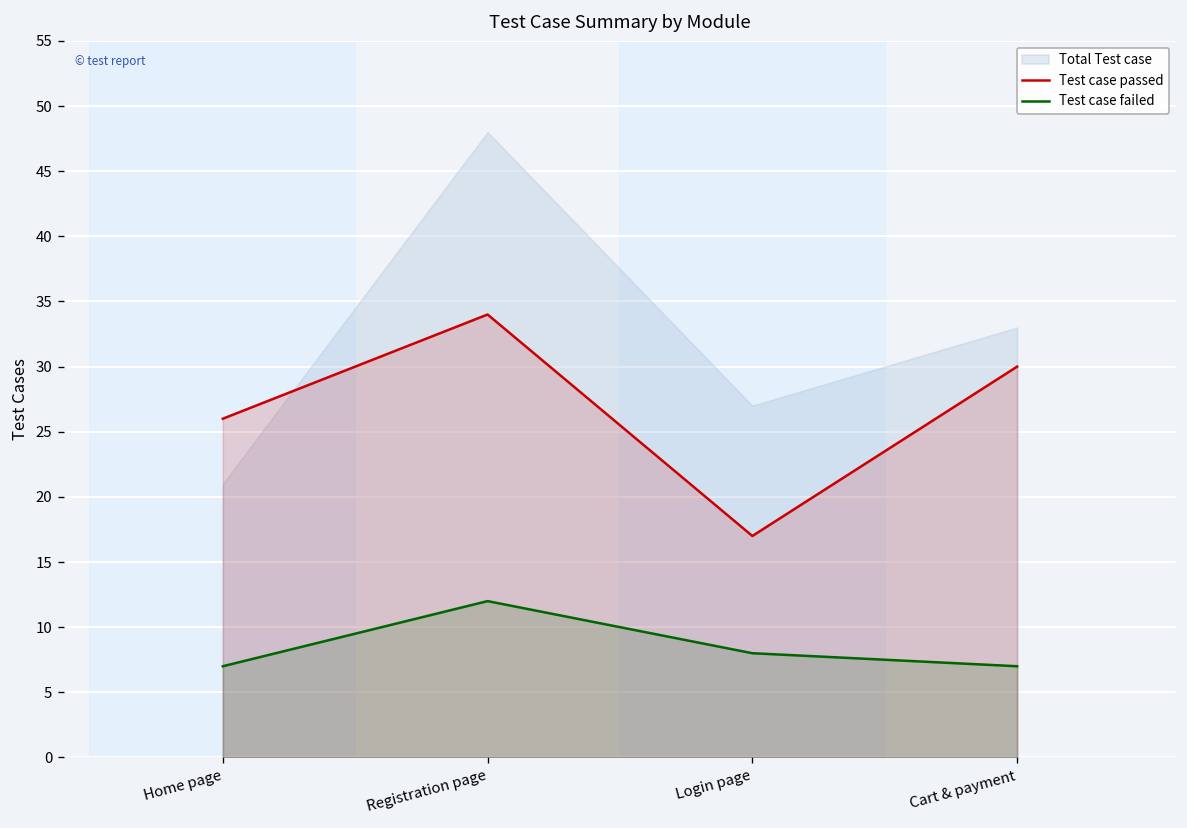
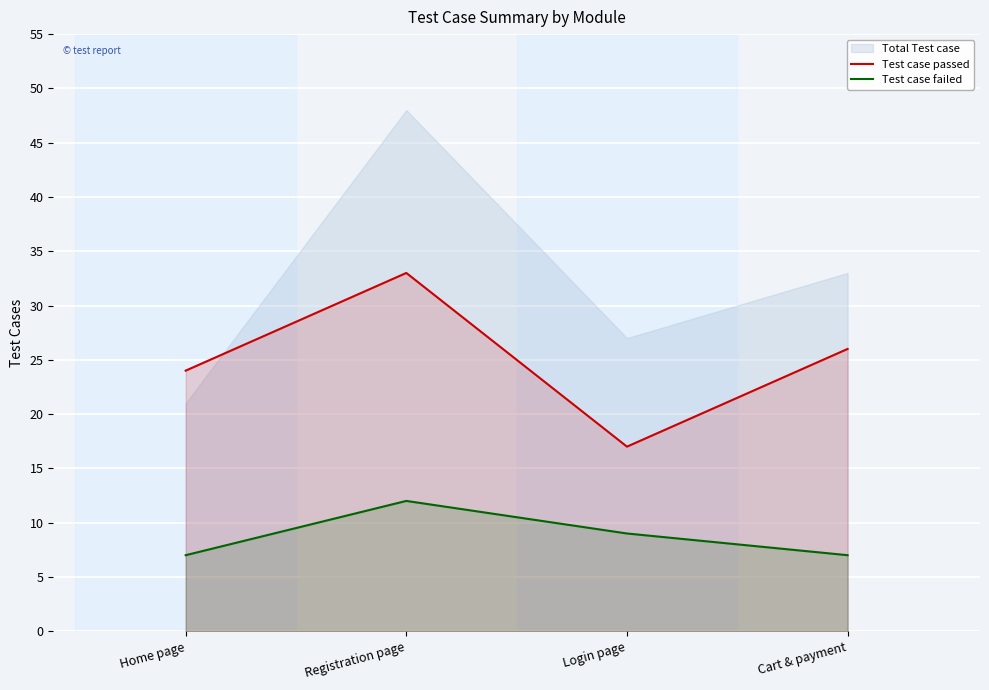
Test case passed, Home page: 26 -> 24
Test case passed, Registration page: 34 -> 33
Test case failed, Login page: 8 -> 9
Test case passed, Cart & payment: 30 -> 26
